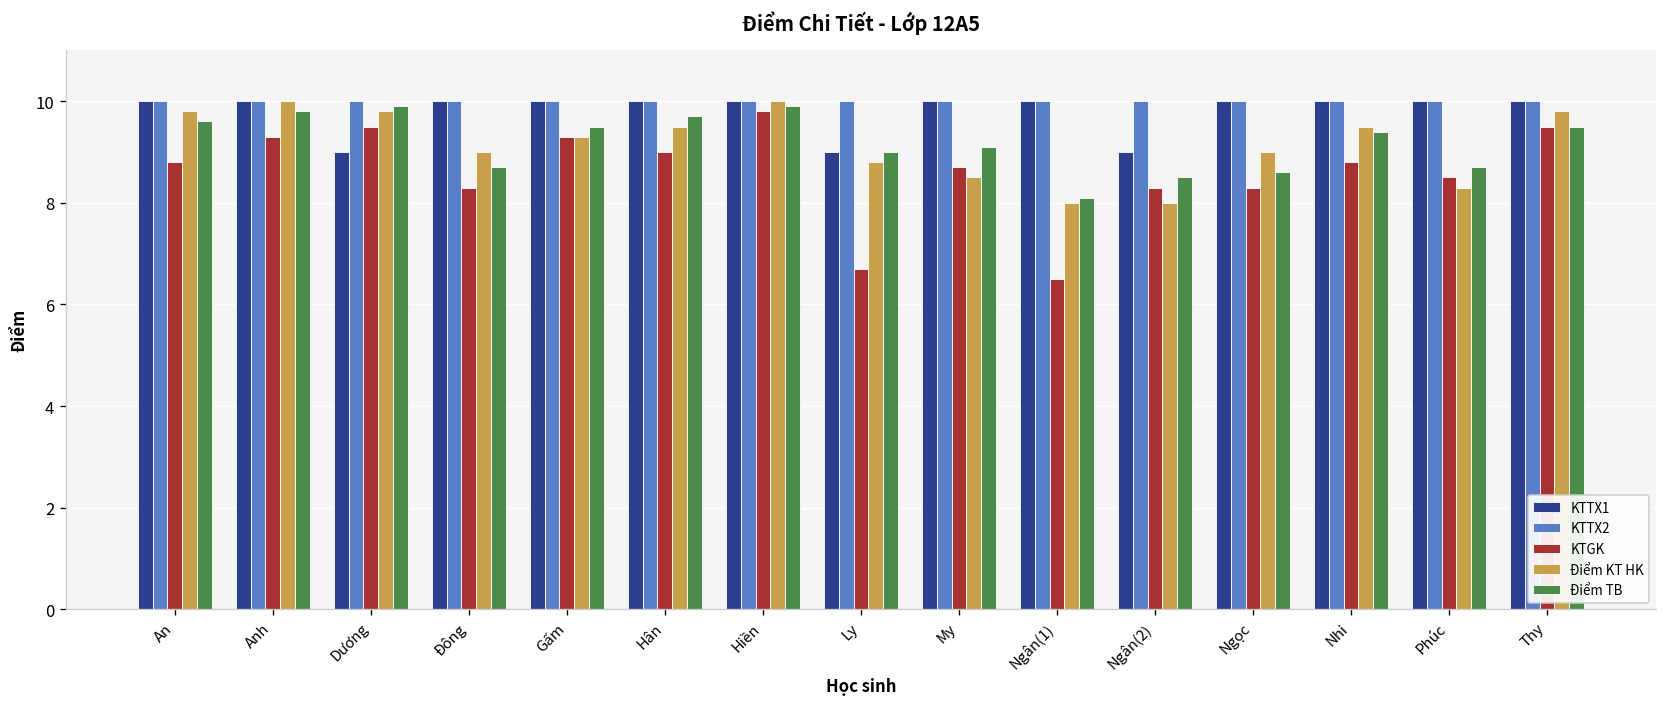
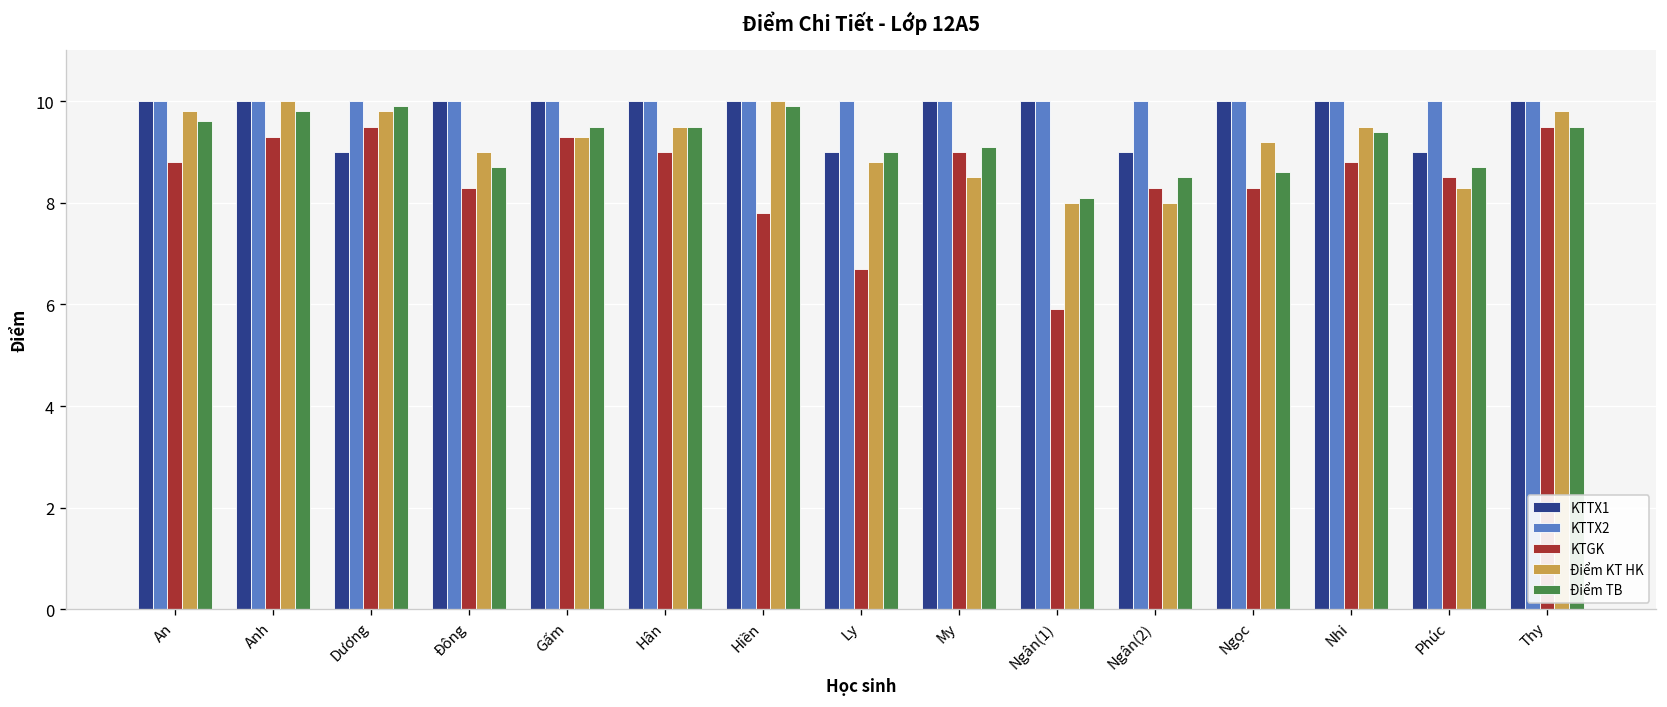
Điểm TB, Hân: 9.7 -> 9.5
KTGK, Hiền: 9.8 -> 7.8
KTGK, My: 8.7 -> 9.0
KTGK, Ngân(1): 6.5 -> 5.9
Điểm KT HK, Ngọc: 9.0 -> 9.2
KTTX1, Phúc: 10 -> 9
